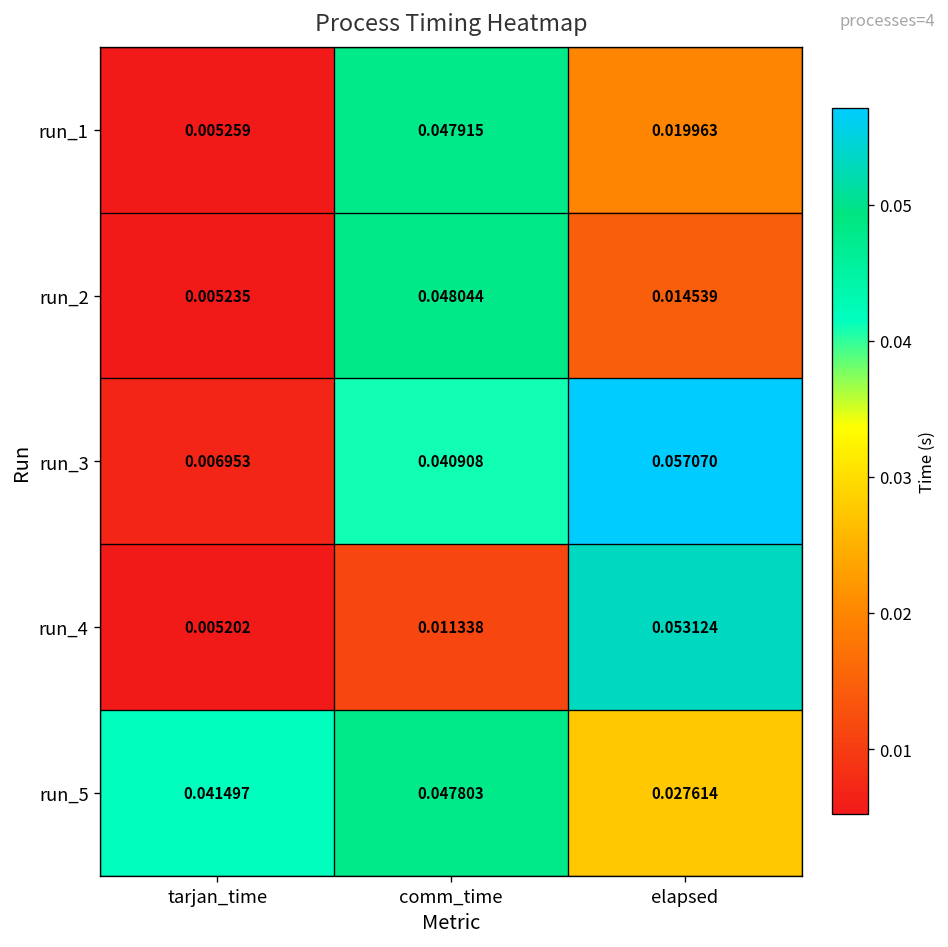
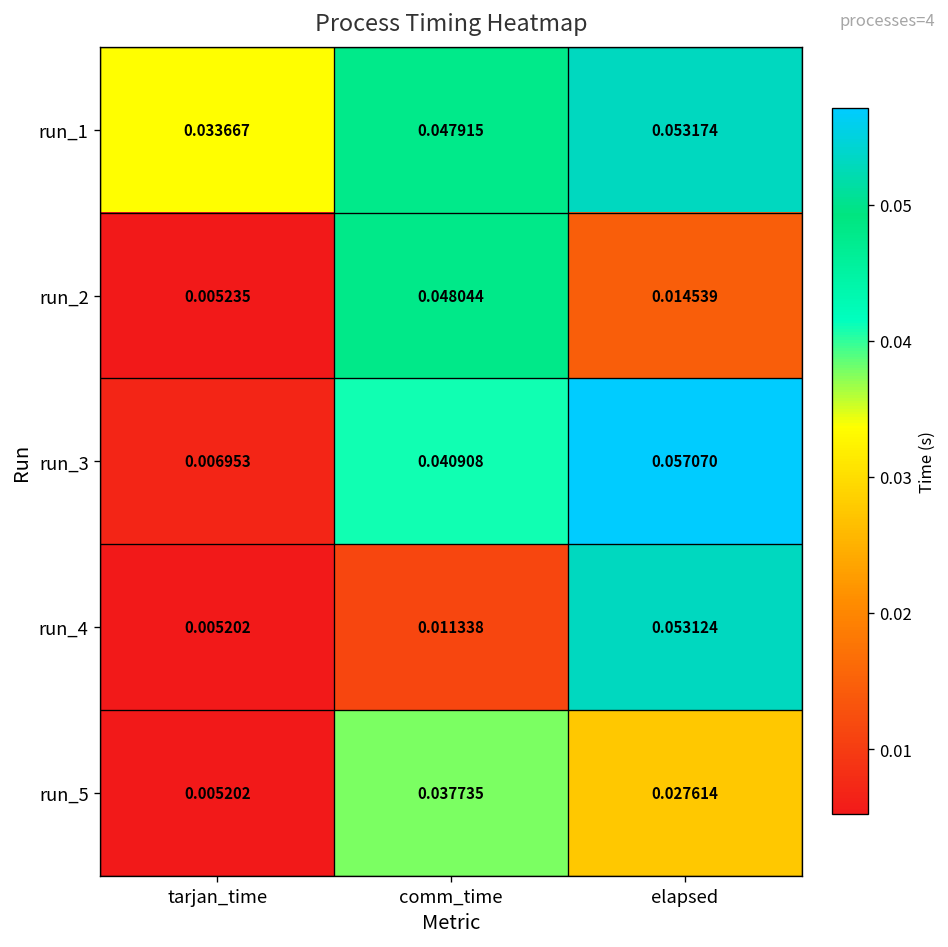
run_1, tarjan_time: 0.005259 -> 0.033667
run_1, elapsed: 0.019963 -> 0.053174
run_5, tarjan_time: 0.041497 -> 0.005202
run_5, comm_time: 0.047803 -> 0.037735
